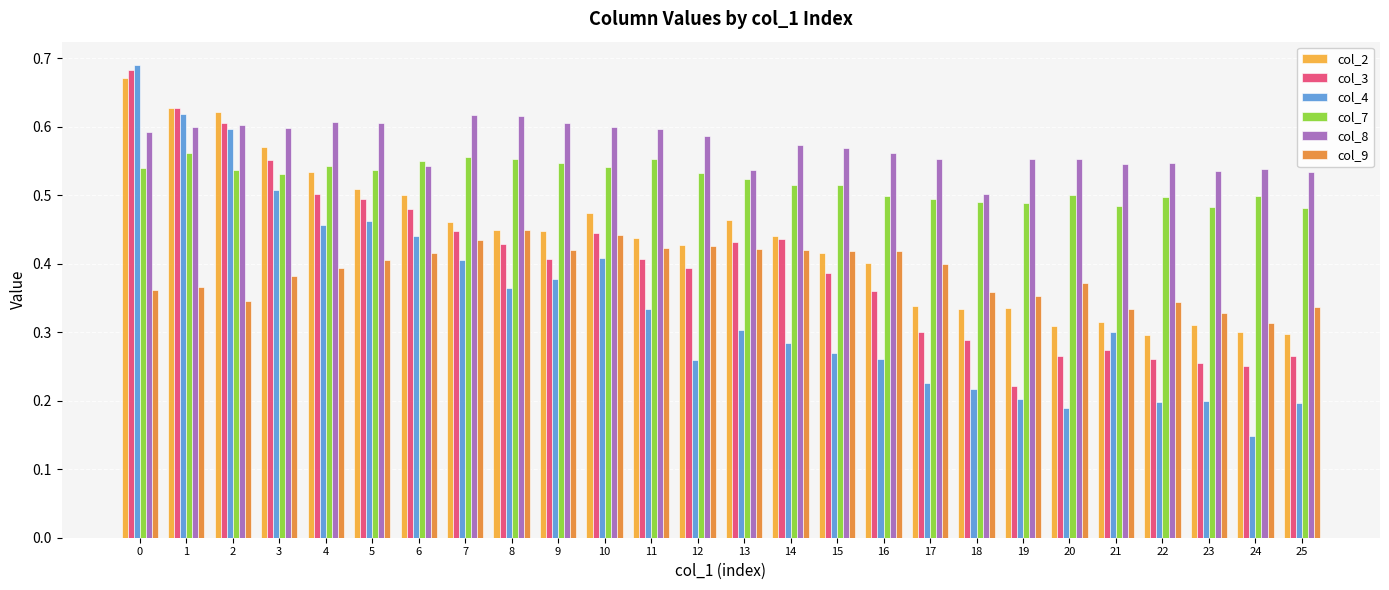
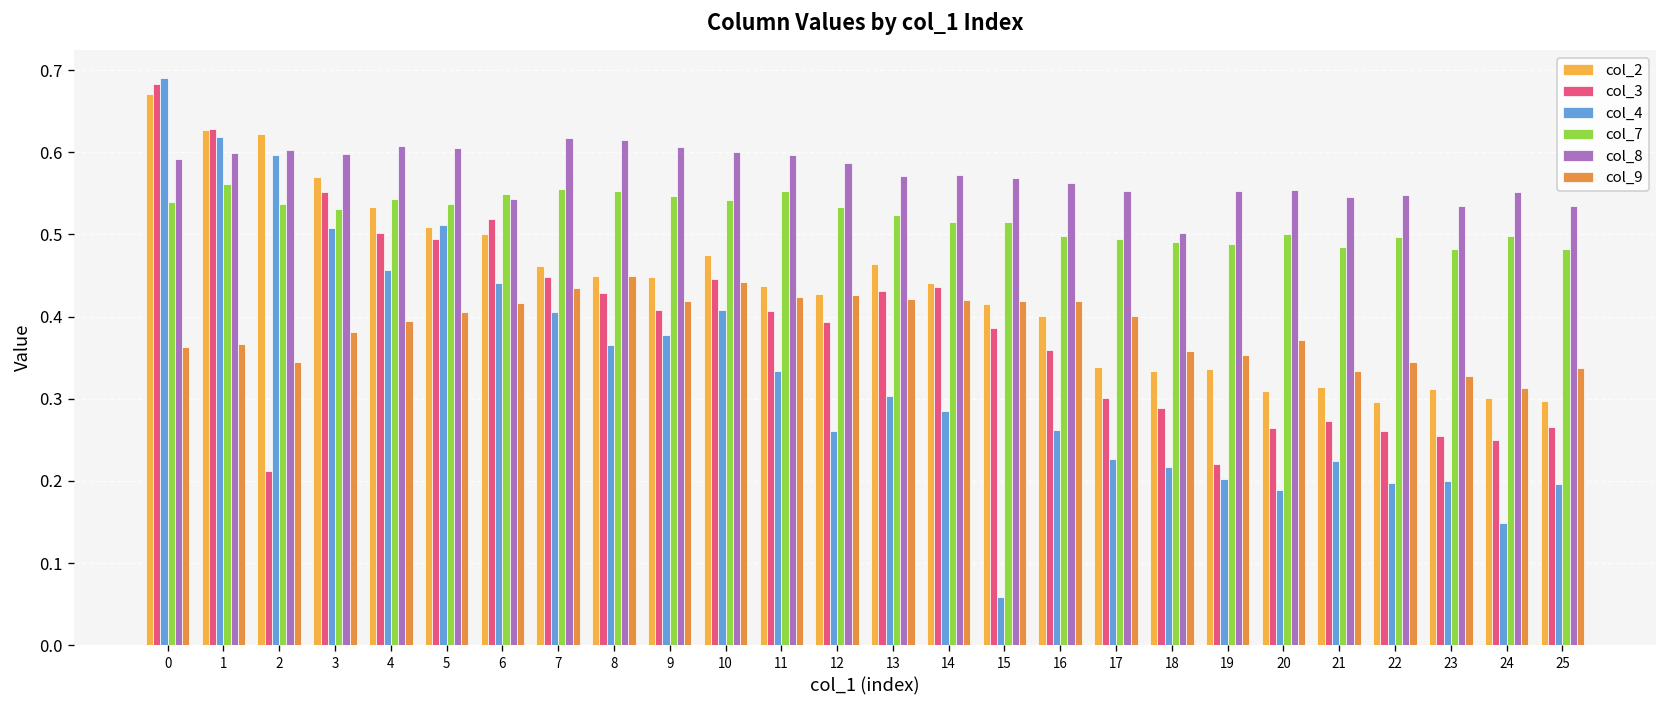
col_3, 2: 0.61 -> 0.21
col_4, 5: 0.46 -> 0.51
col_3, 6: 0.48 -> 0.52
col_8, 13: 0.54 -> 0.57
col_4, 15: 0.27 -> 0.06
col_4, 21: 0.30 -> 0.22
col_8, 24: 0.54 -> 0.55
